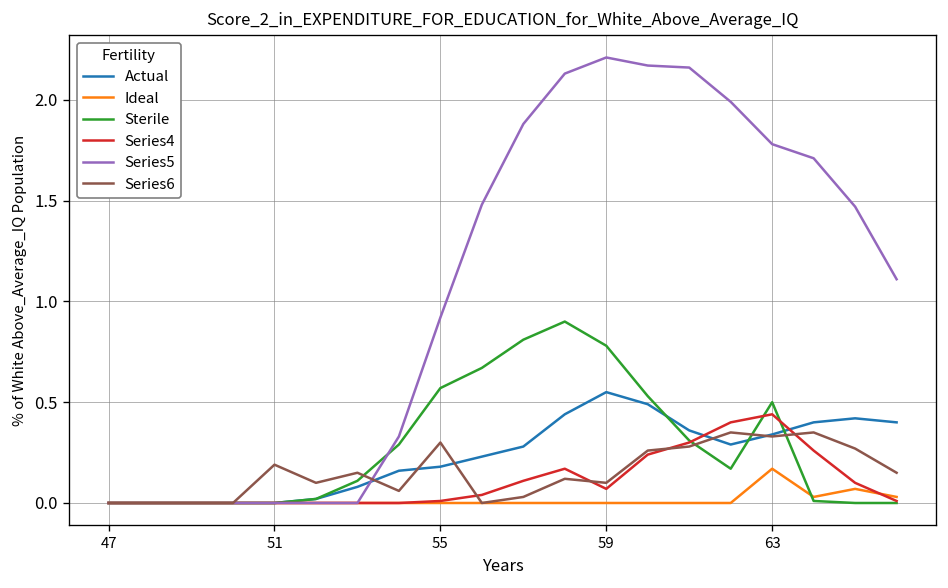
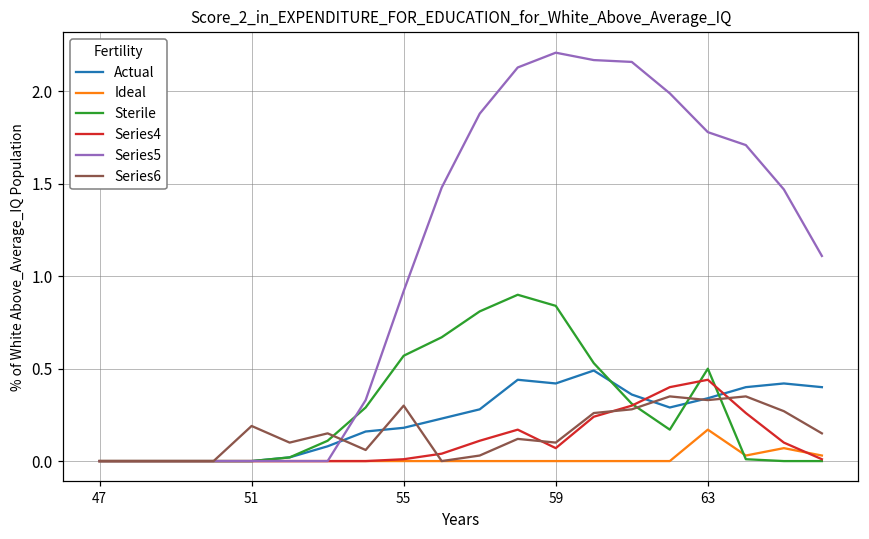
Actual, 59: 0.55 -> 0.42
Sterile, 59: 0.78 -> 0.84
